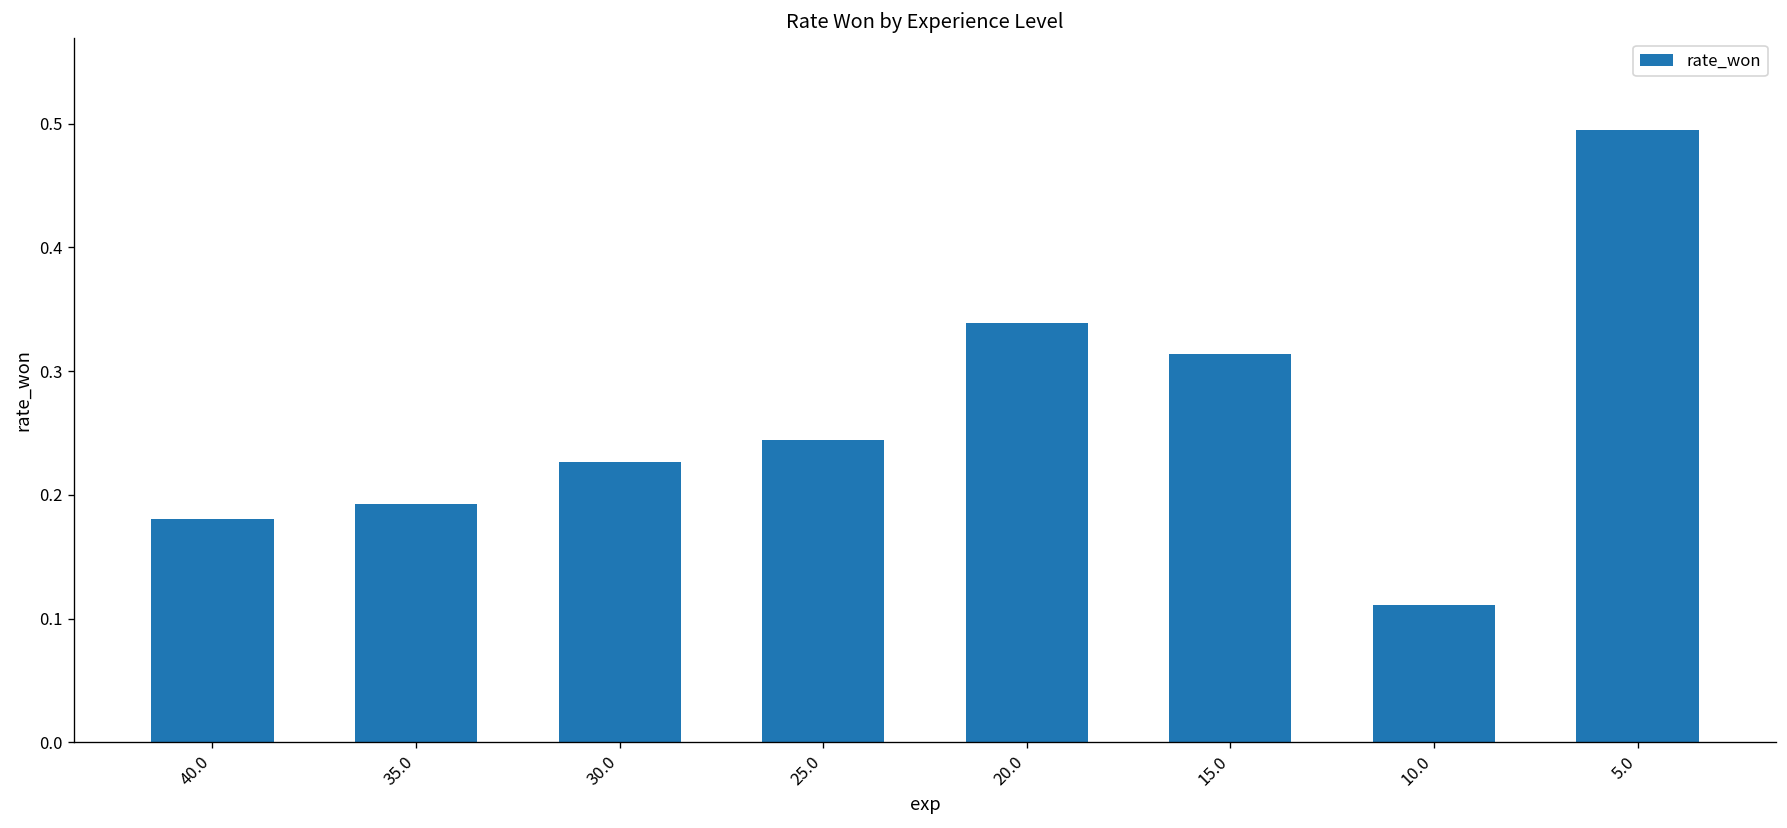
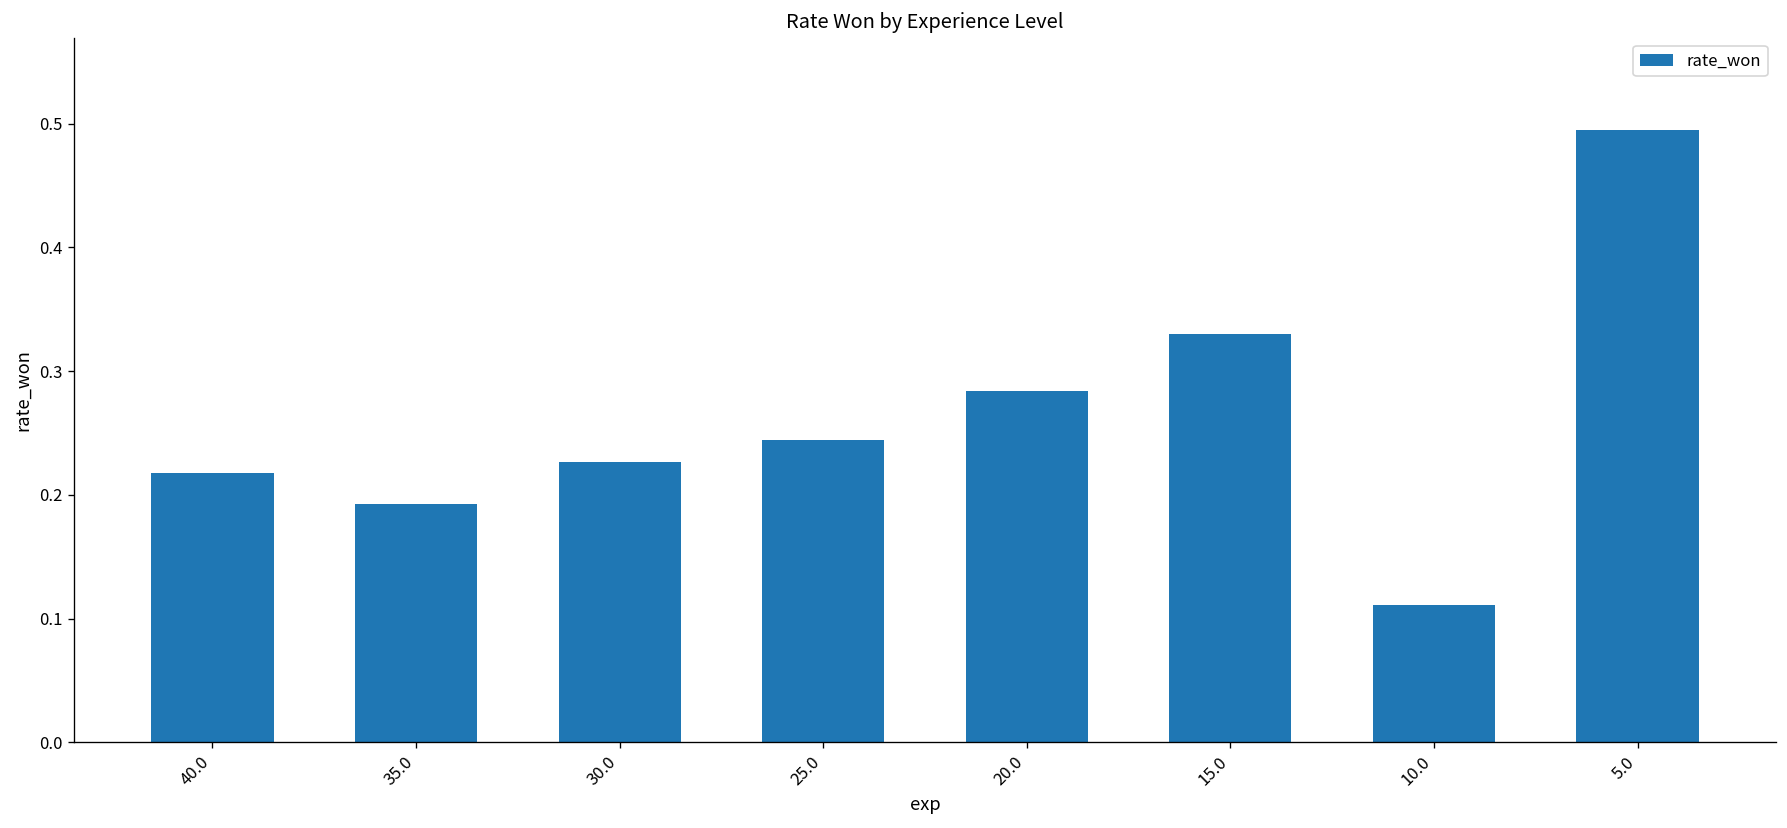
40.0: 0.181 -> 0.218
20.0: 0.339 -> 0.284
15.0: 0.314 -> 0.330
